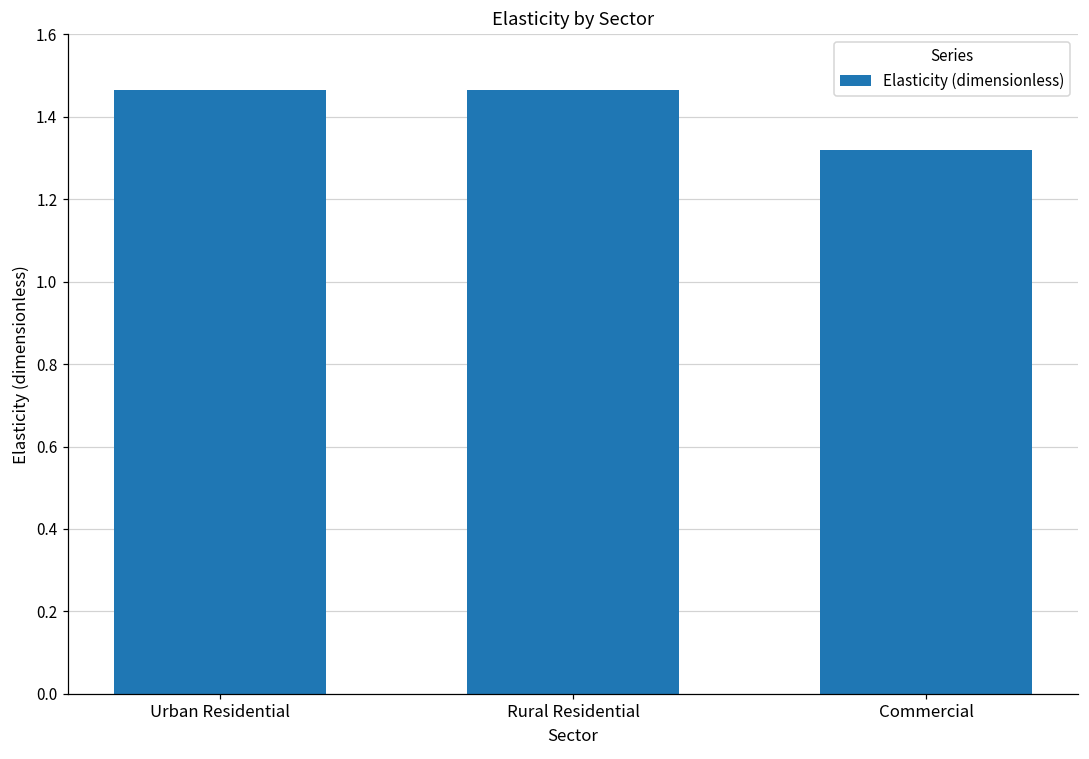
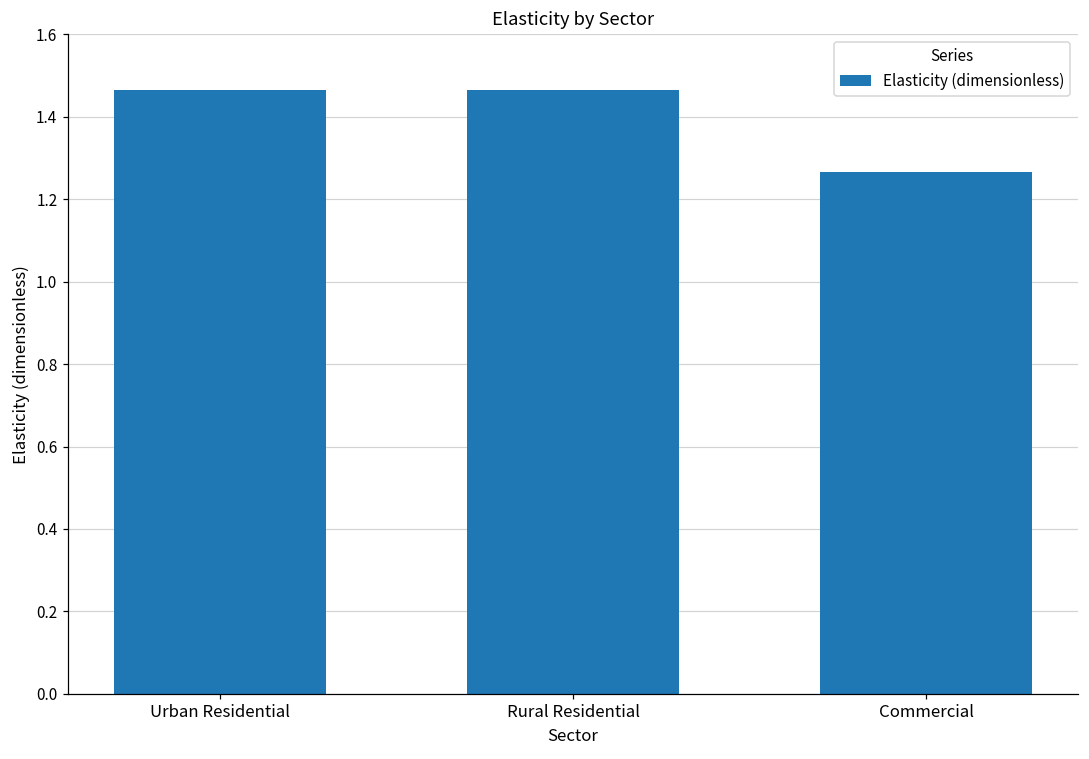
Commercial: 1.32 -> 1.27
